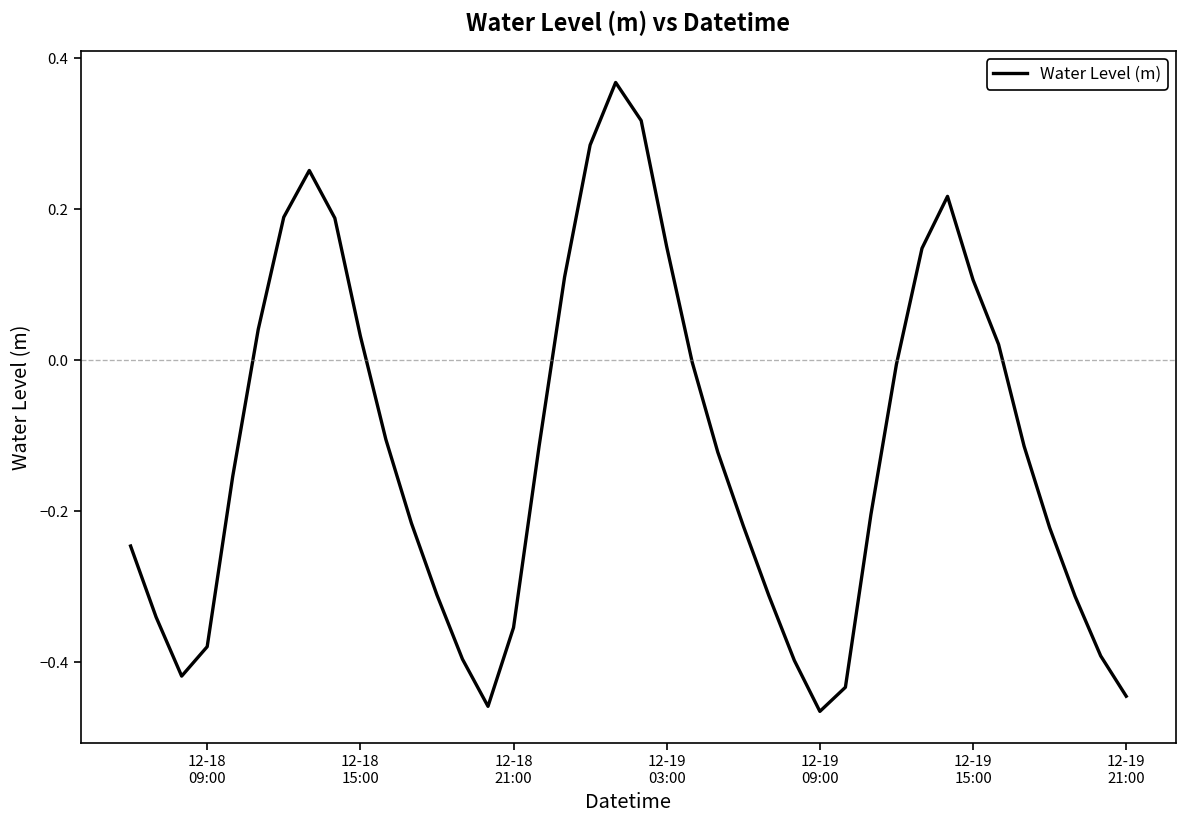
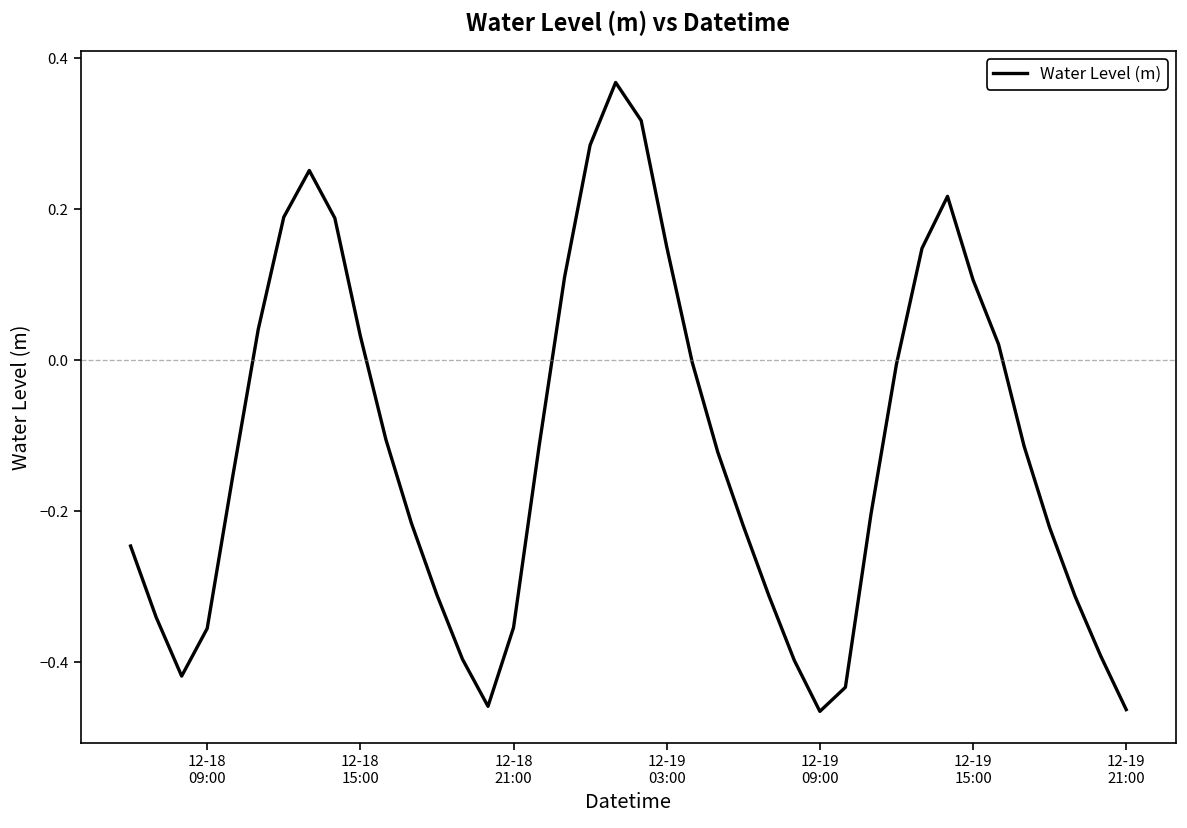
12-18 09:00: -0.38 -> -0.36
12-19 21:00: -0.45 -> -0.46
